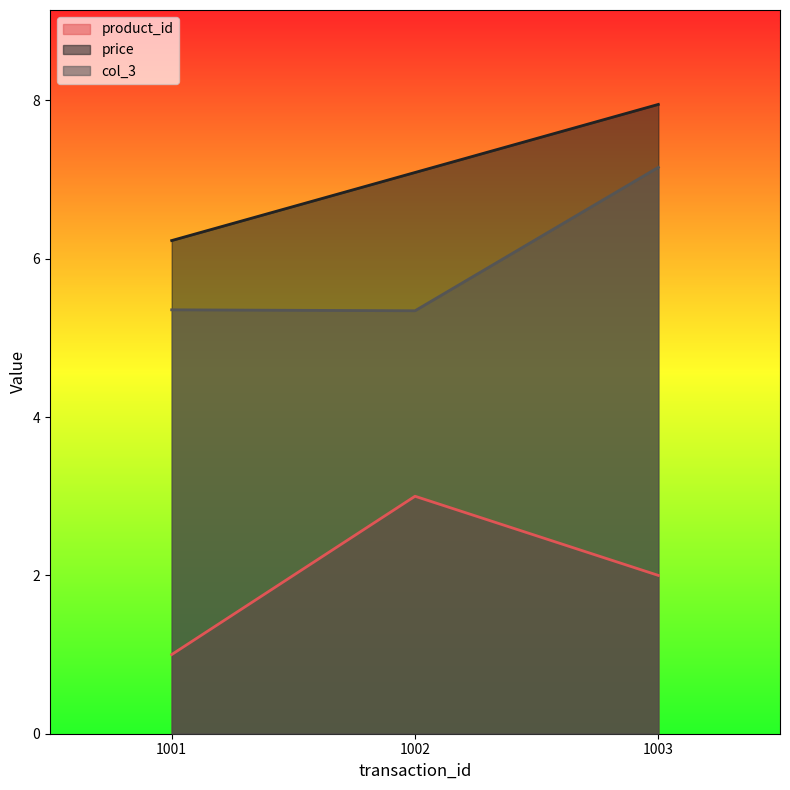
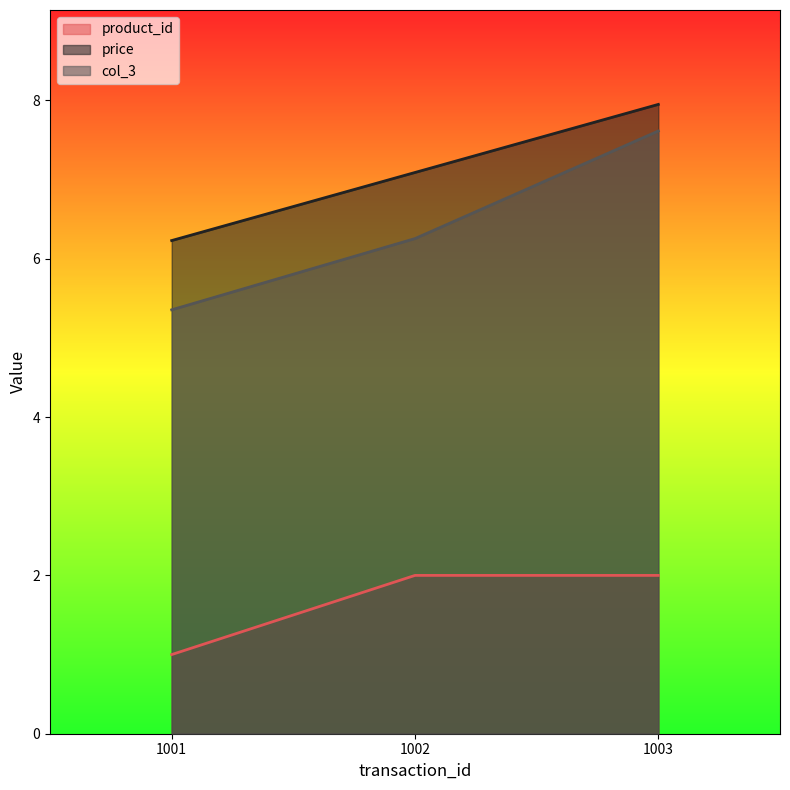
product_id, 1002: 3 -> 2
col_3, 1002: 5.3 -> 6.3
col_3, 1003: 7.2 -> 7.6
